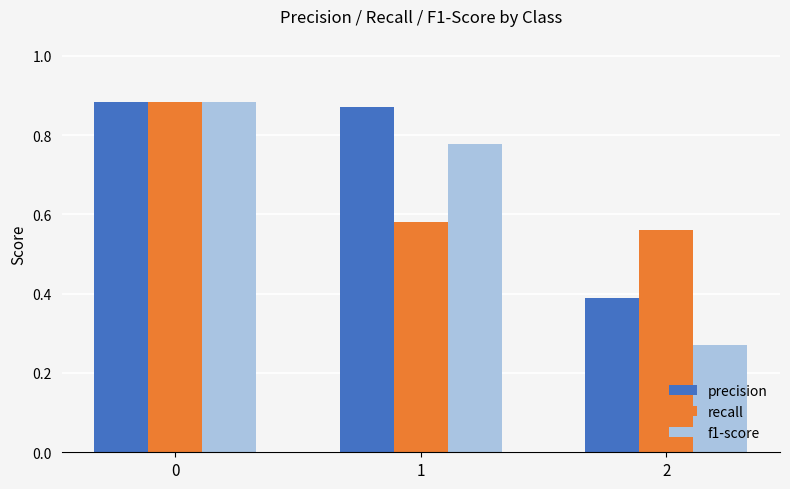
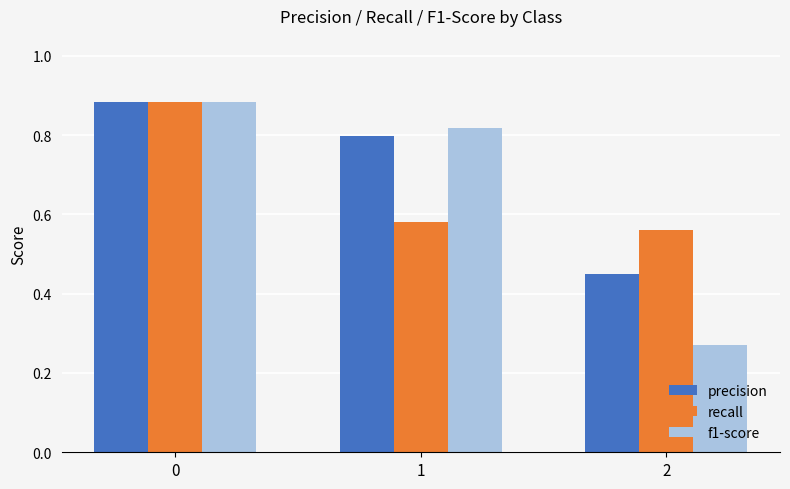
precision, 1: 0.87 -> 0.80
f1-score, 1: 0.78 -> 0.82
precision, 2: 0.39 -> 0.45
